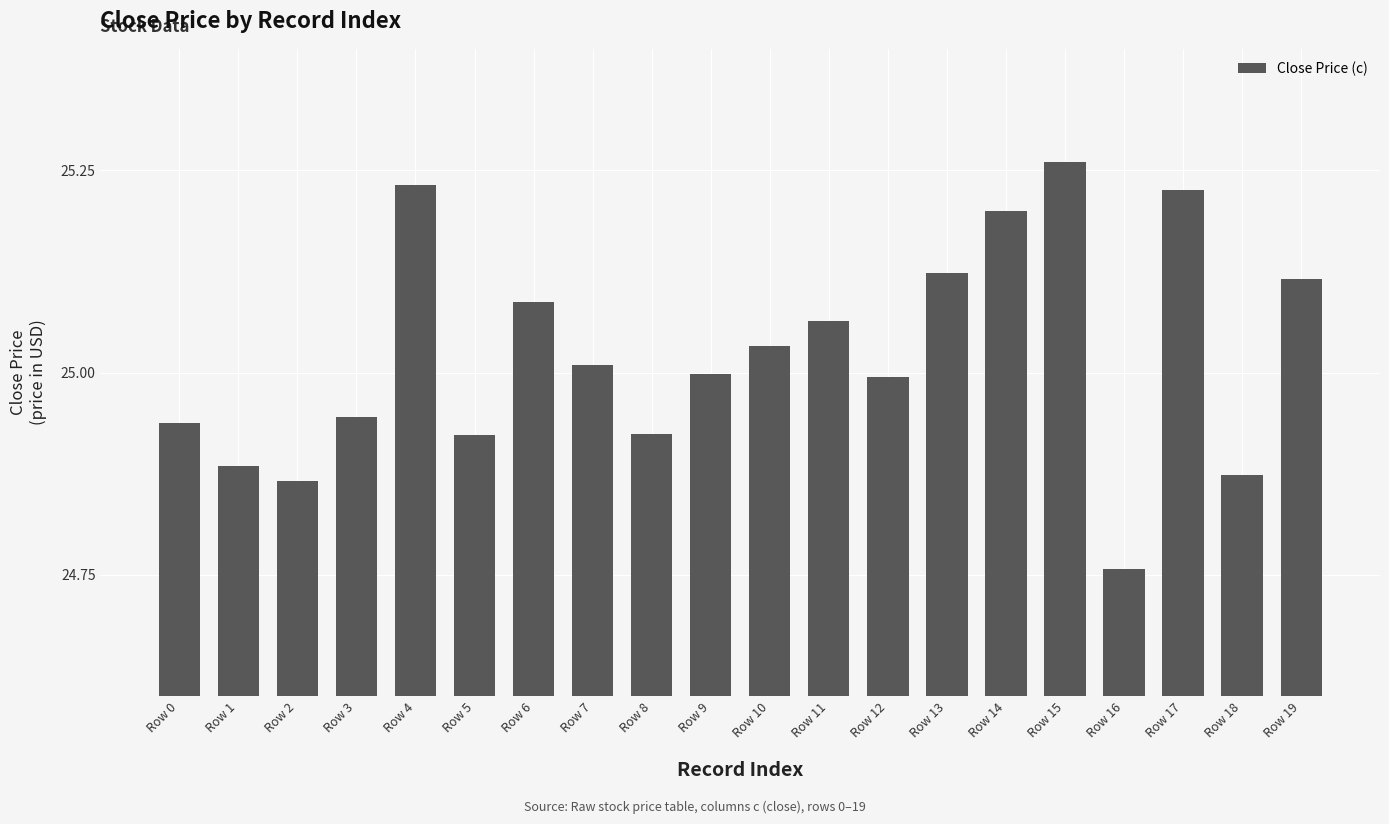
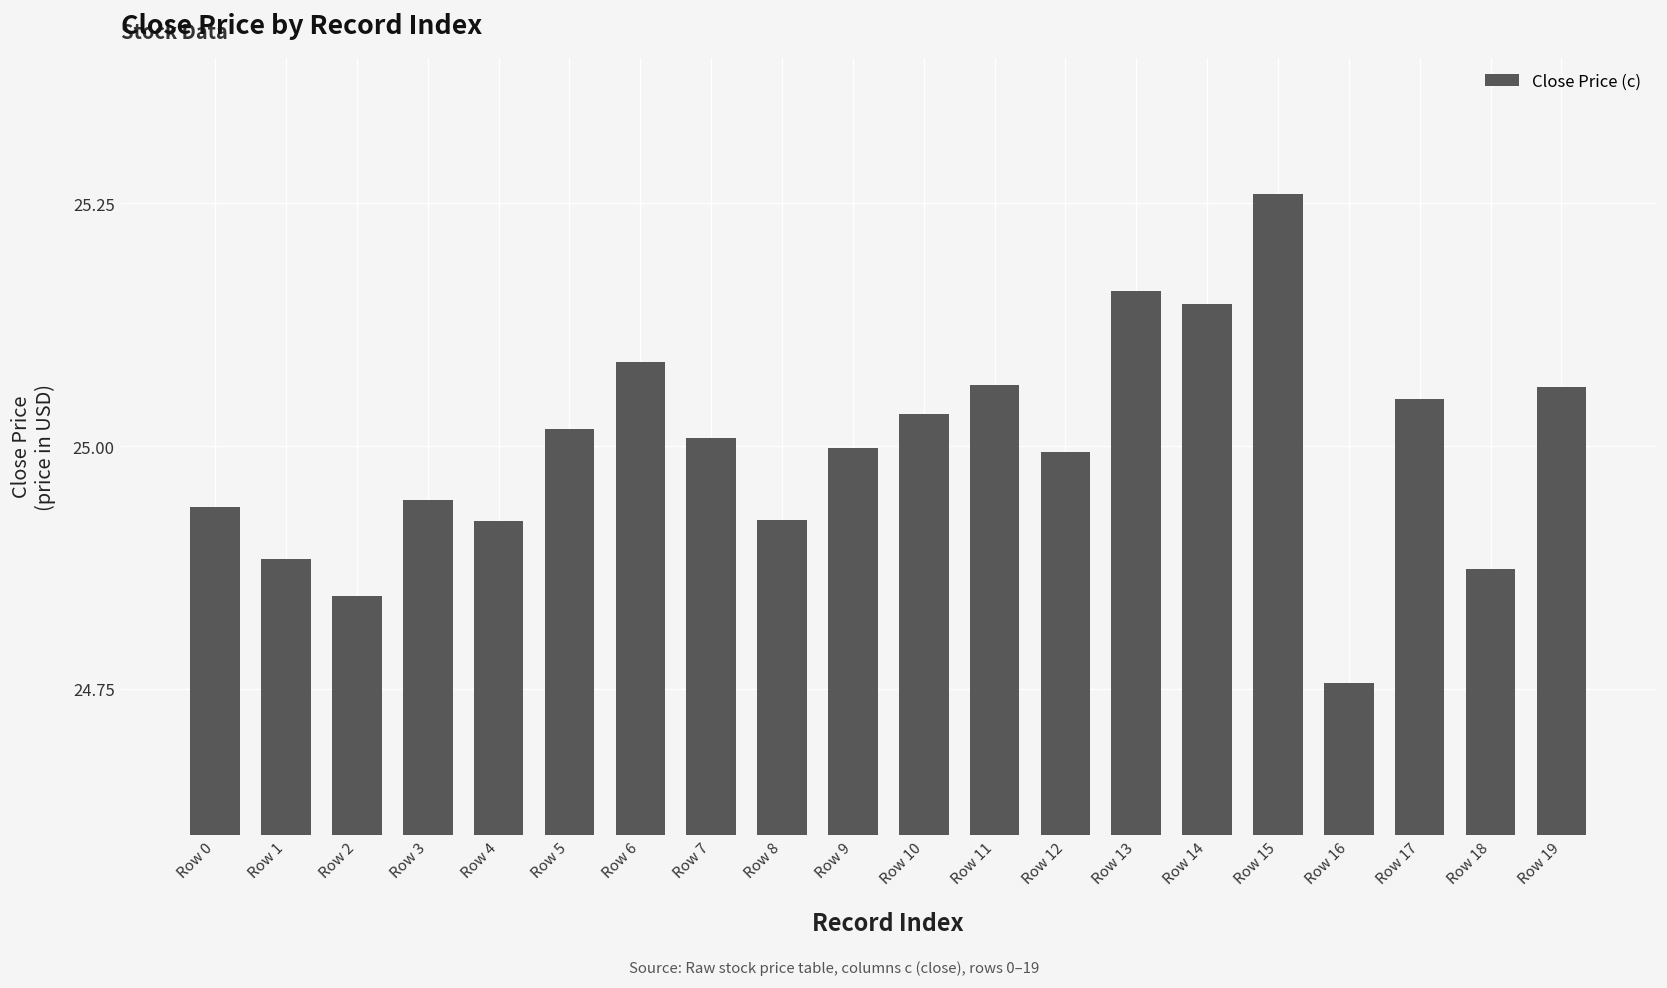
Row 2: 24.87 -> 24.85
Row 4: 25.23 -> 24.92
Row 5: 24.92 -> 25.02
Row 13: 25.12 -> 25.16
Row 14: 25.20 -> 25.15
Row 17: 25.23 -> 25.05
Row 19: 25.12 -> 25.06
